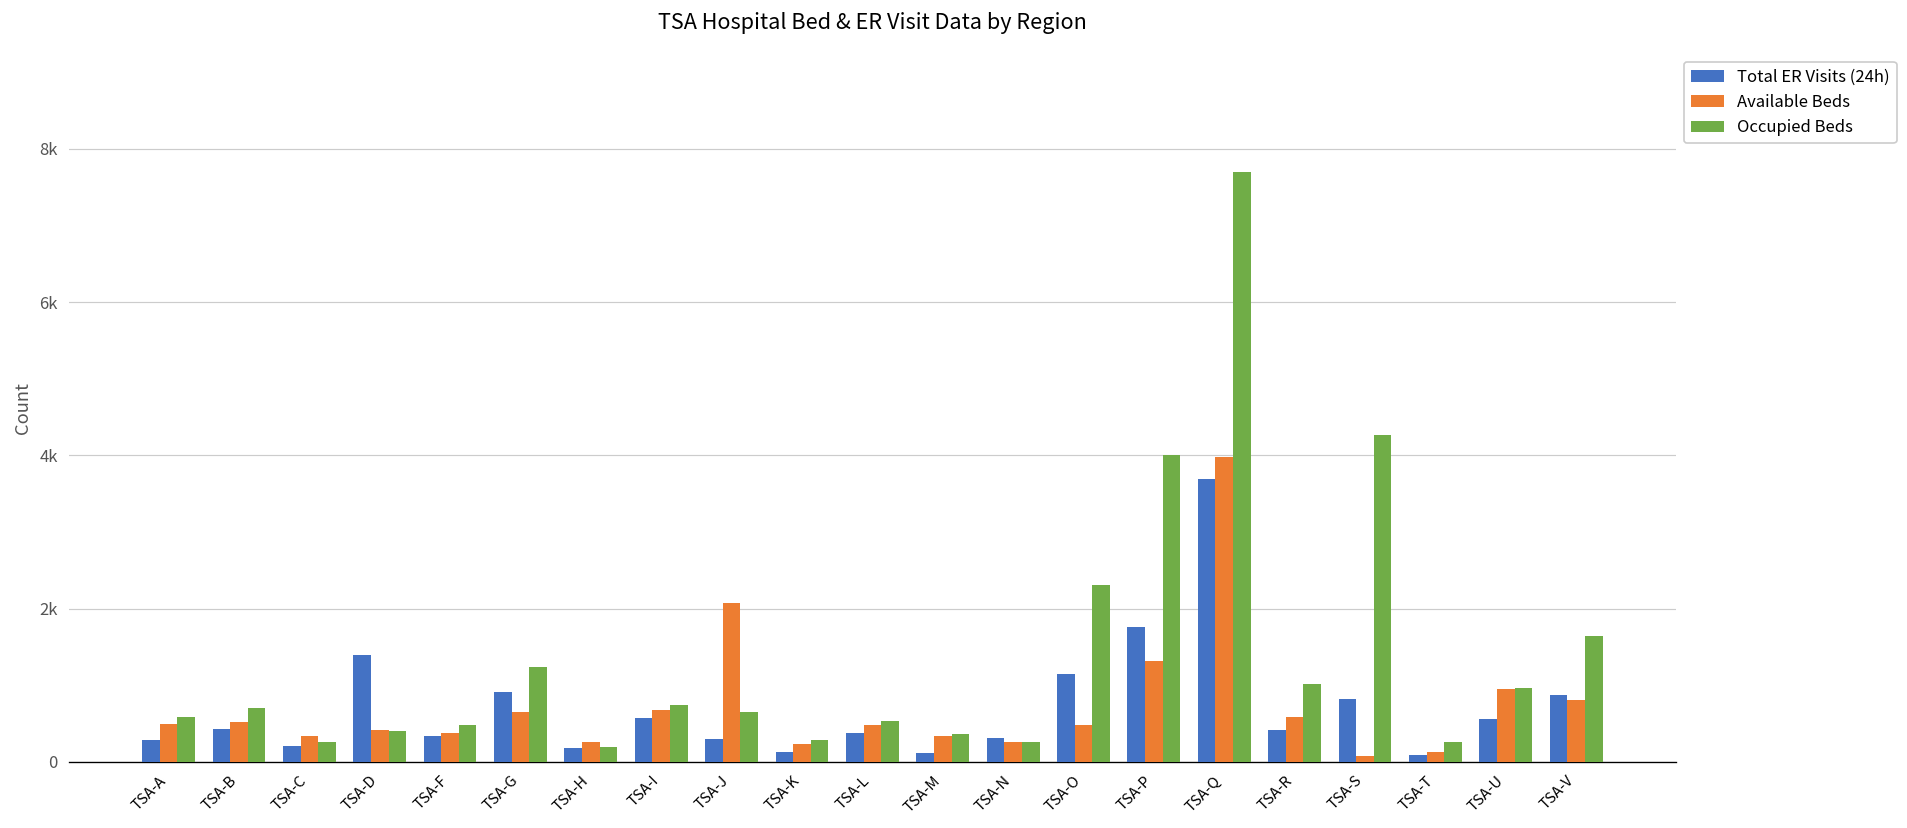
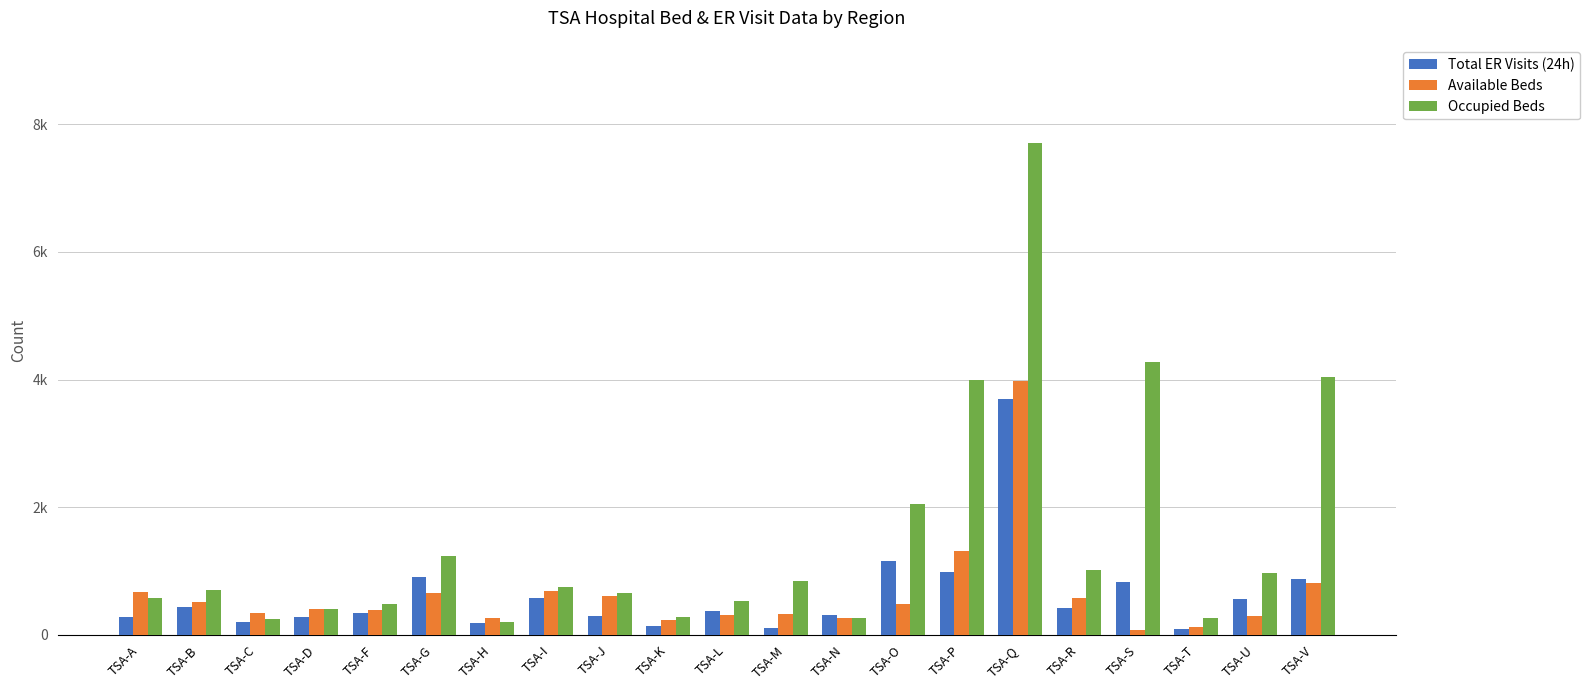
Available Beds, TSA-A: 500 -> 700
Total ER Visits (24h), TSA-D: 1400 -> 300
Available Beds, TSA-J: 2100 -> 600
Available Beds, TSA-L: 500 -> 300
Occupied Beds, TSA-M: 400 -> 800
Occupied Beds, TSA-O: 2300 -> 2000
Total ER Visits (24h), TSA-P: 1800 -> 1000
Available Beds, TSA-U: 900 -> 300
Occupied Beds, TSA-V: 1600 -> 4000
